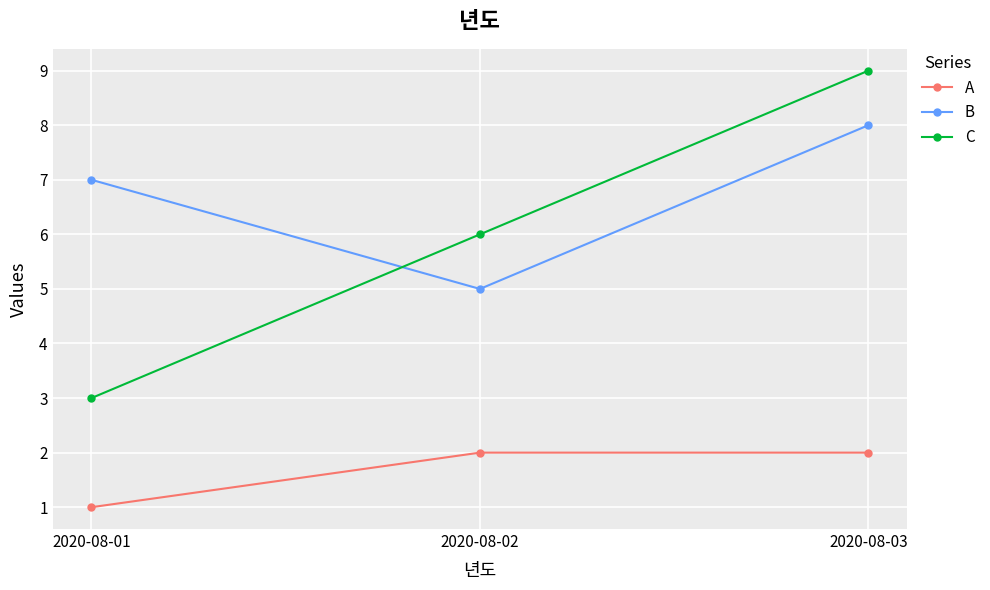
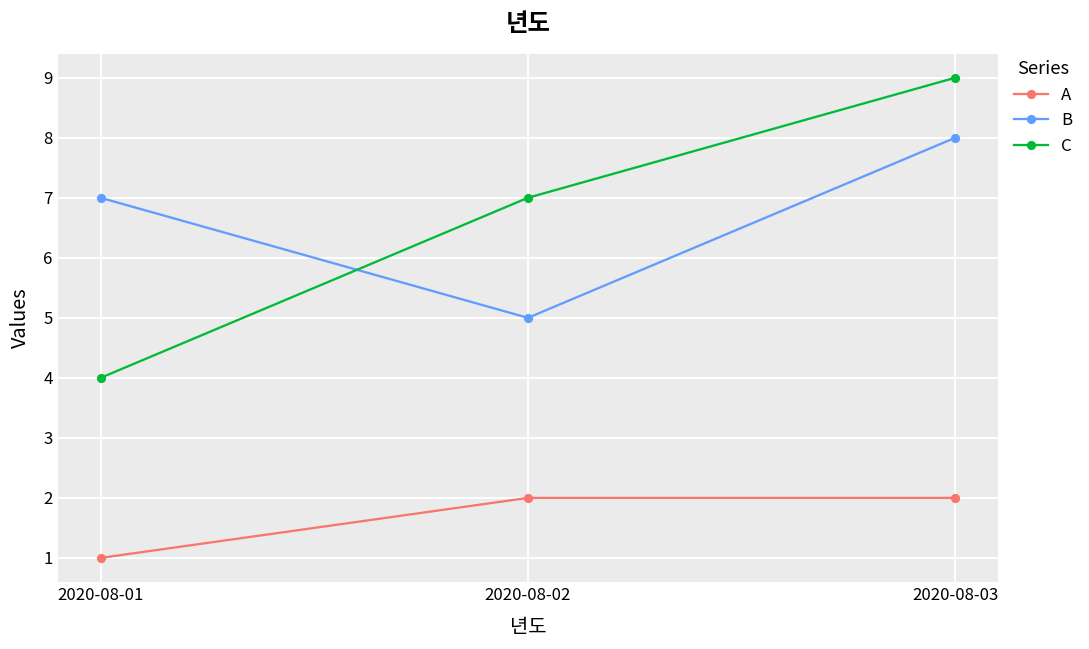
C, 2020-08-01: 3 -> 4
C, 2020-08-02: 6 -> 7
